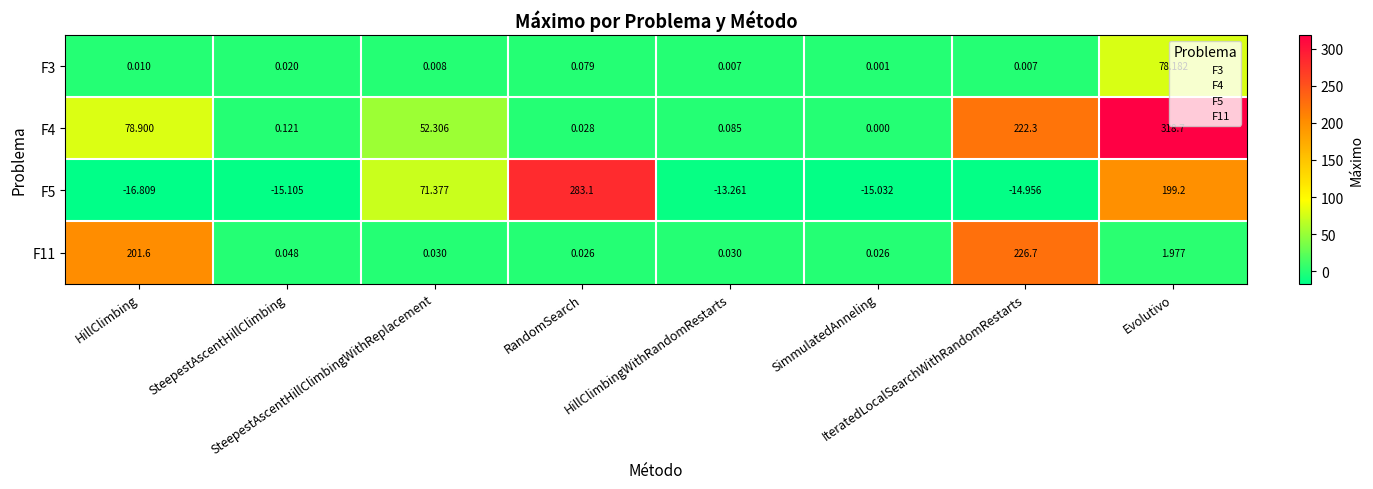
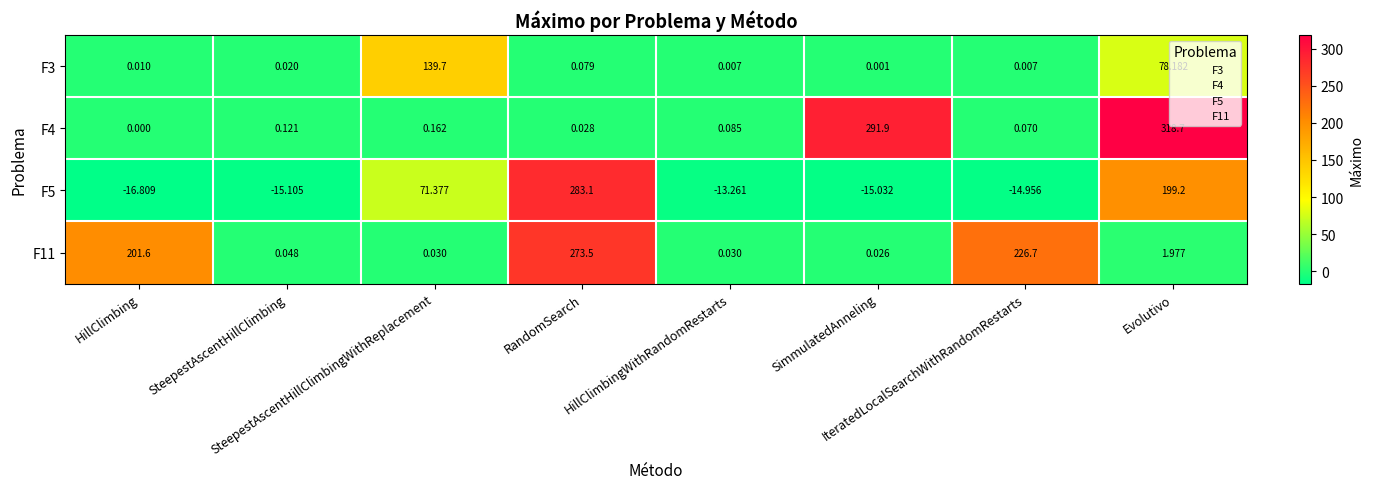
F3, SteepestAscentHillClimbingWithReplacement: 0.008 -> 139.7
F4, HillClimbing: 78.900 -> 0.000
F4, SteepestAscentHillClimbingWithReplacement: 52.306 -> 0.162
F4, SimmulatedAnneling: 0.000 -> 291.9
F4, IteratedLocalSearchWithRandomRestarts: 222.3 -> 0.070
F11, RandomSearch: 0.026 -> 273.5
